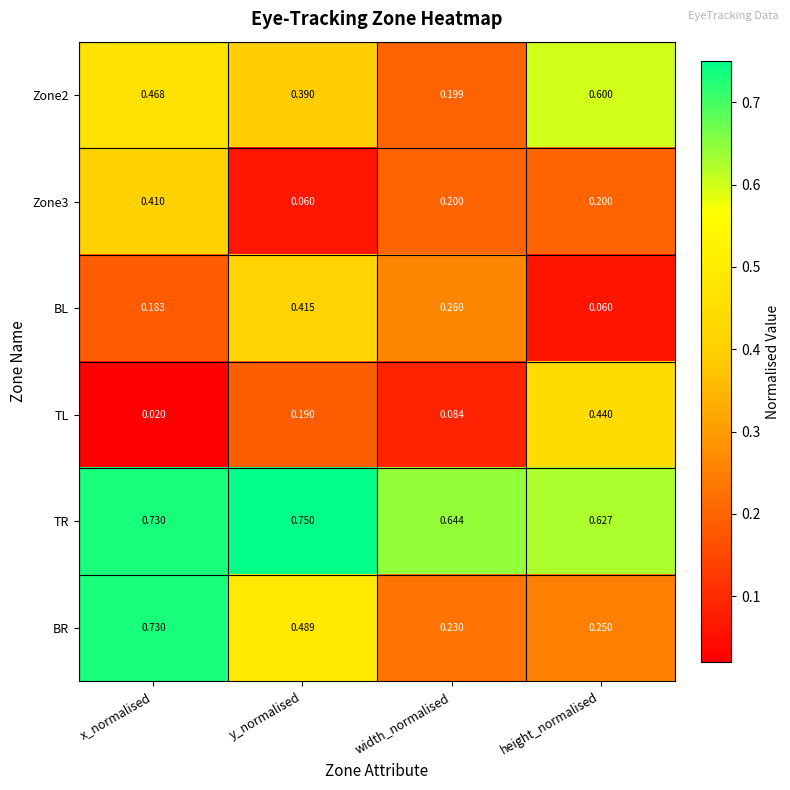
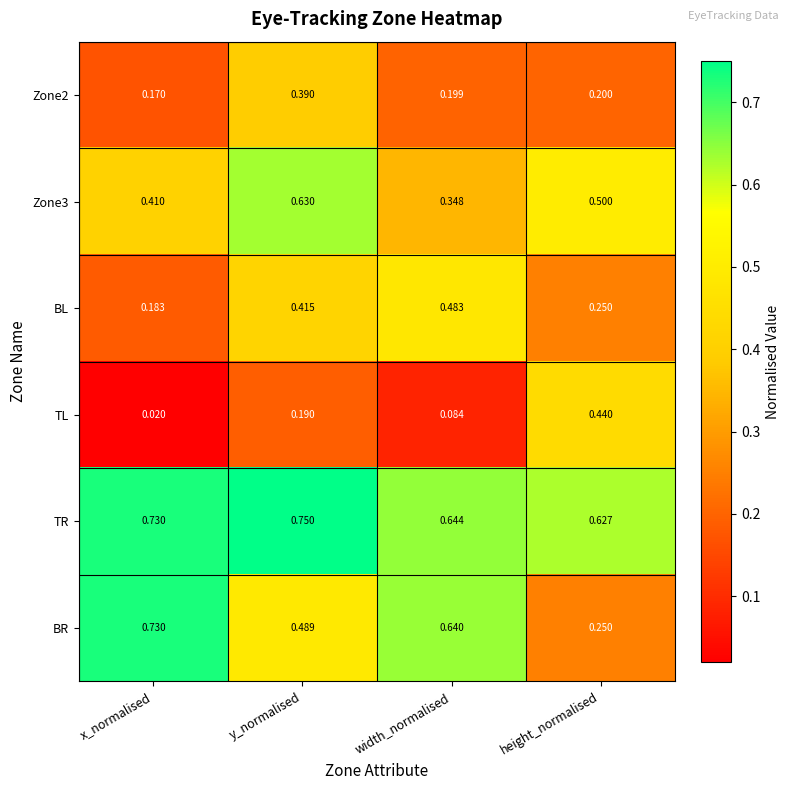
Zone2, x_normalised: 0.468 -> 0.170
Zone2, height_normalised: 0.600 -> 0.200
Zone3, y_normalised: 0.060 -> 0.630
Zone3, width_normalised: 0.200 -> 0.348
Zone3, height_normalised: 0.200 -> 0.500
BL, width_normalised: 0.260 -> 0.483
BL, height_normalised: 0.060 -> 0.250
BR, width_normalised: 0.230 -> 0.640
